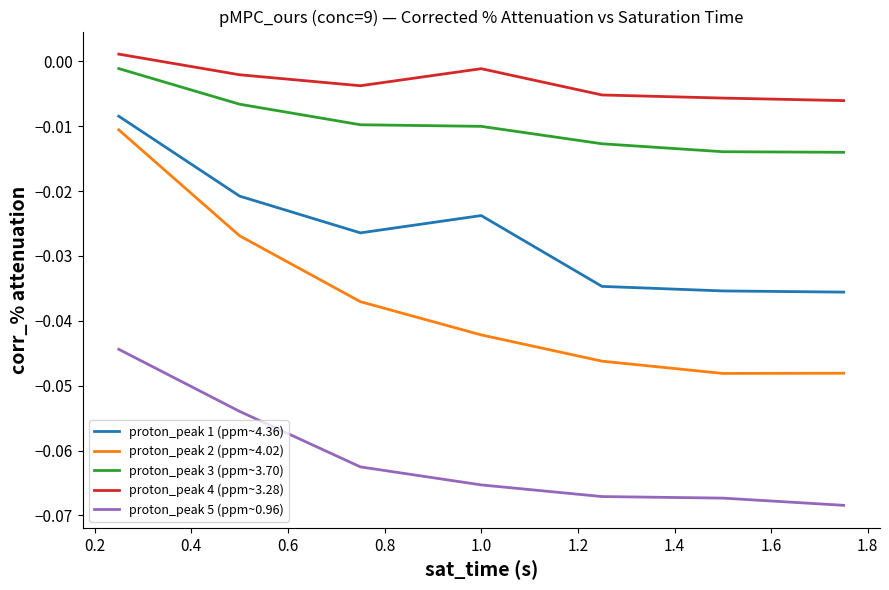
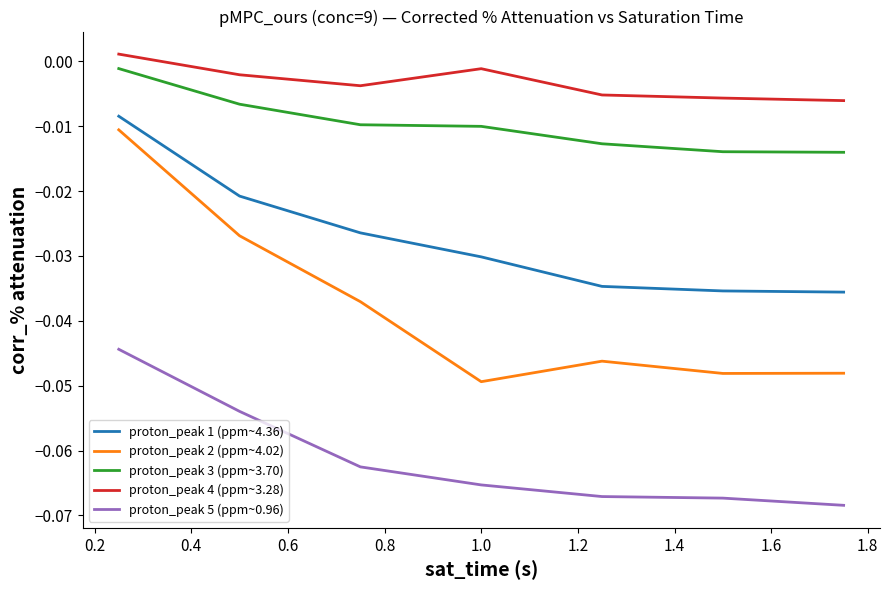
proton_peak 1 (ppm~4.36), 1.0: -0.024 -> -0.030
proton_peak 2 (ppm~4.02), 1.0: -0.042 -> -0.049
